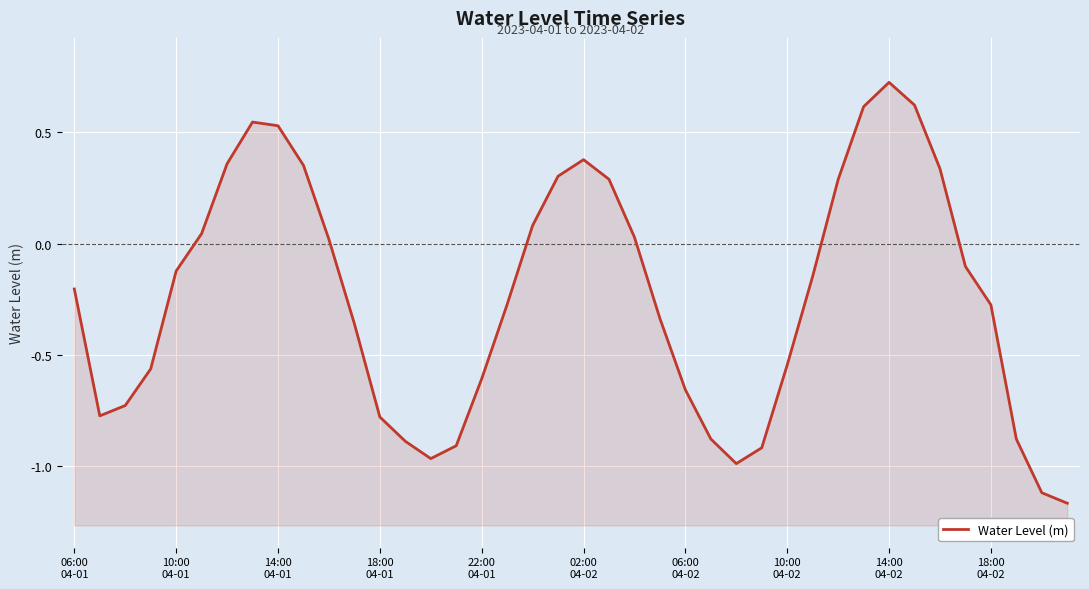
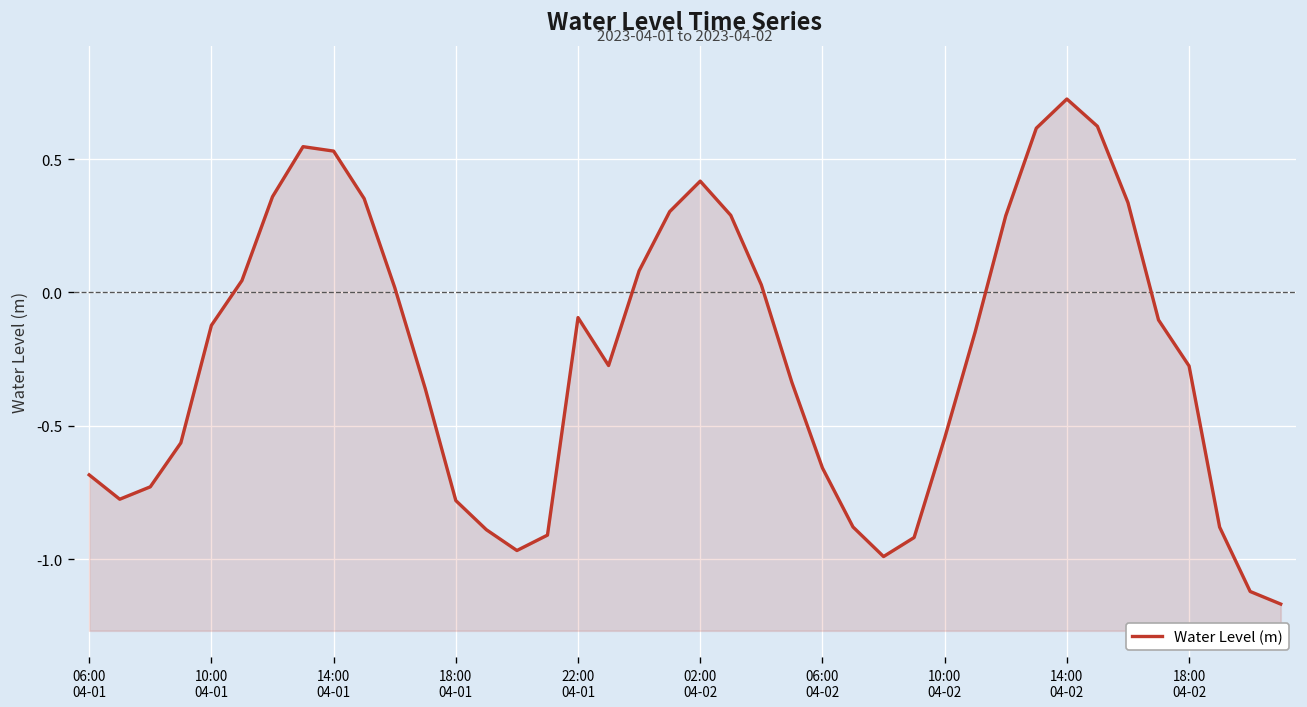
06:00 04-01: -0.20 -> -0.68
22:00 04-01: -0.61 -> -0.09
02:00 04-02: 0.38 -> 0.42
